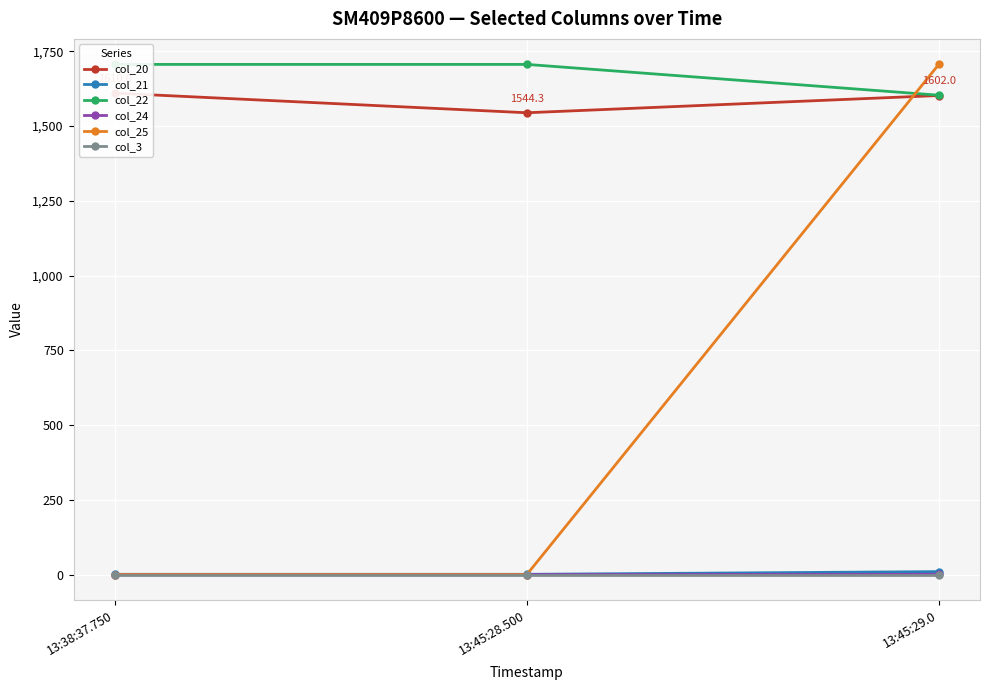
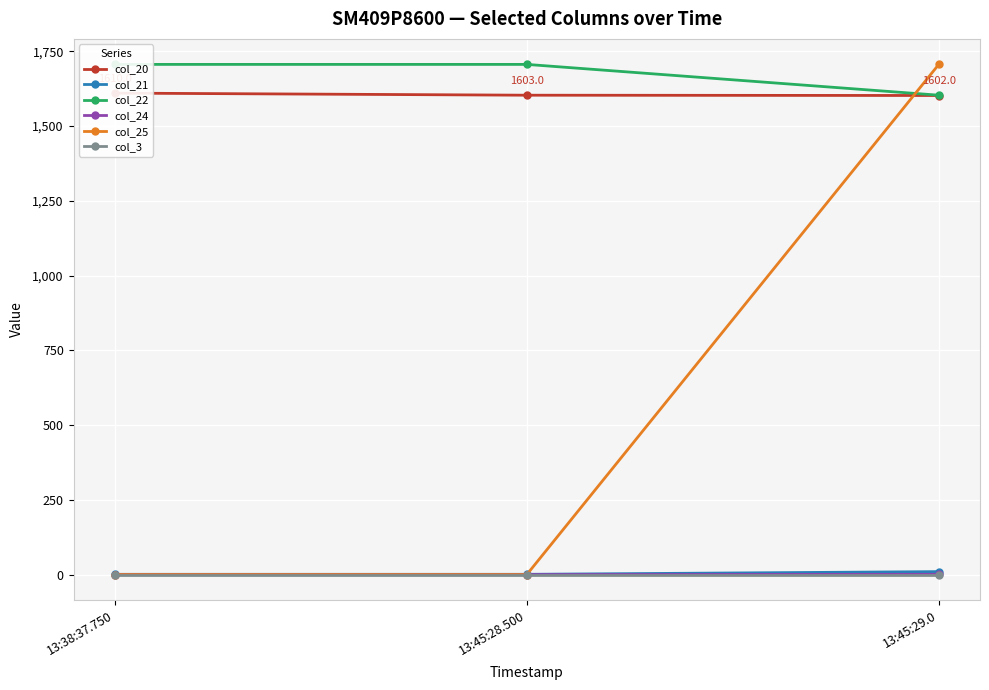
col_20, 13:45:28.500: 1544.3 -> 1603.0
